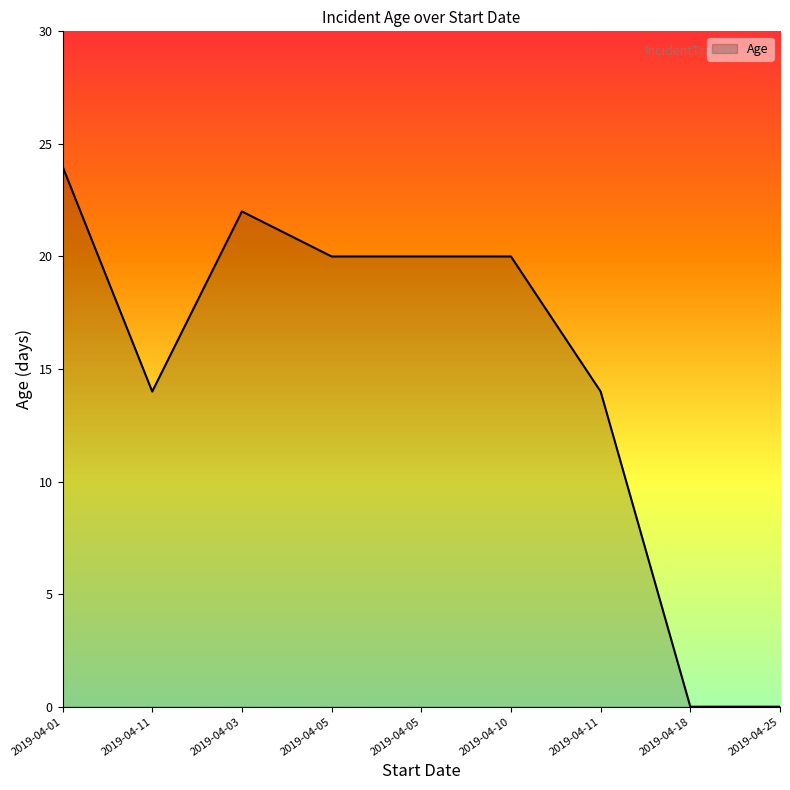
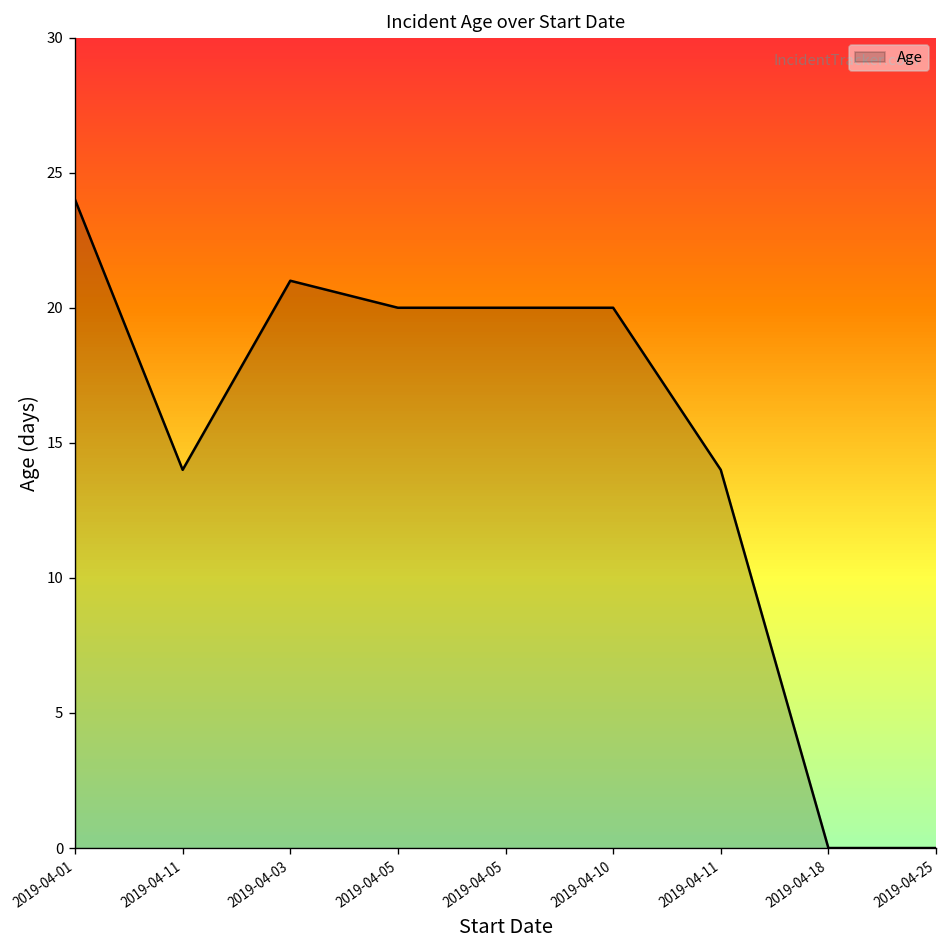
2019-04-03: 22 -> 21
